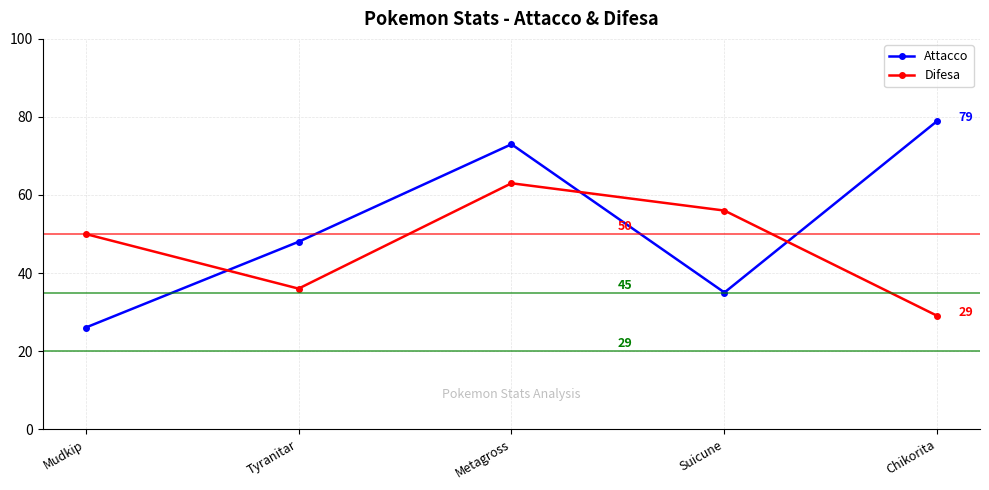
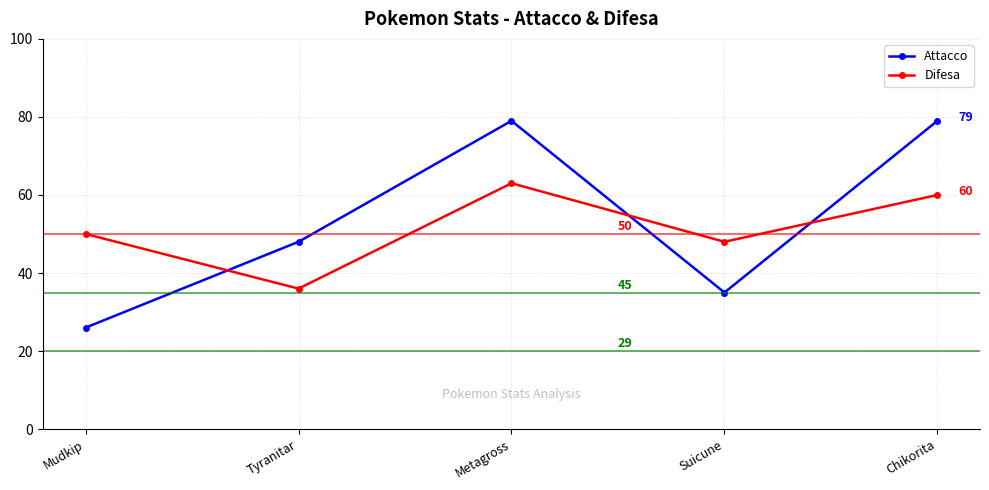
Attacco, Metagross: 73 -> 79
Difesa, Suicune: 56 -> 48
Difesa, Chikorita: 29 -> 60
